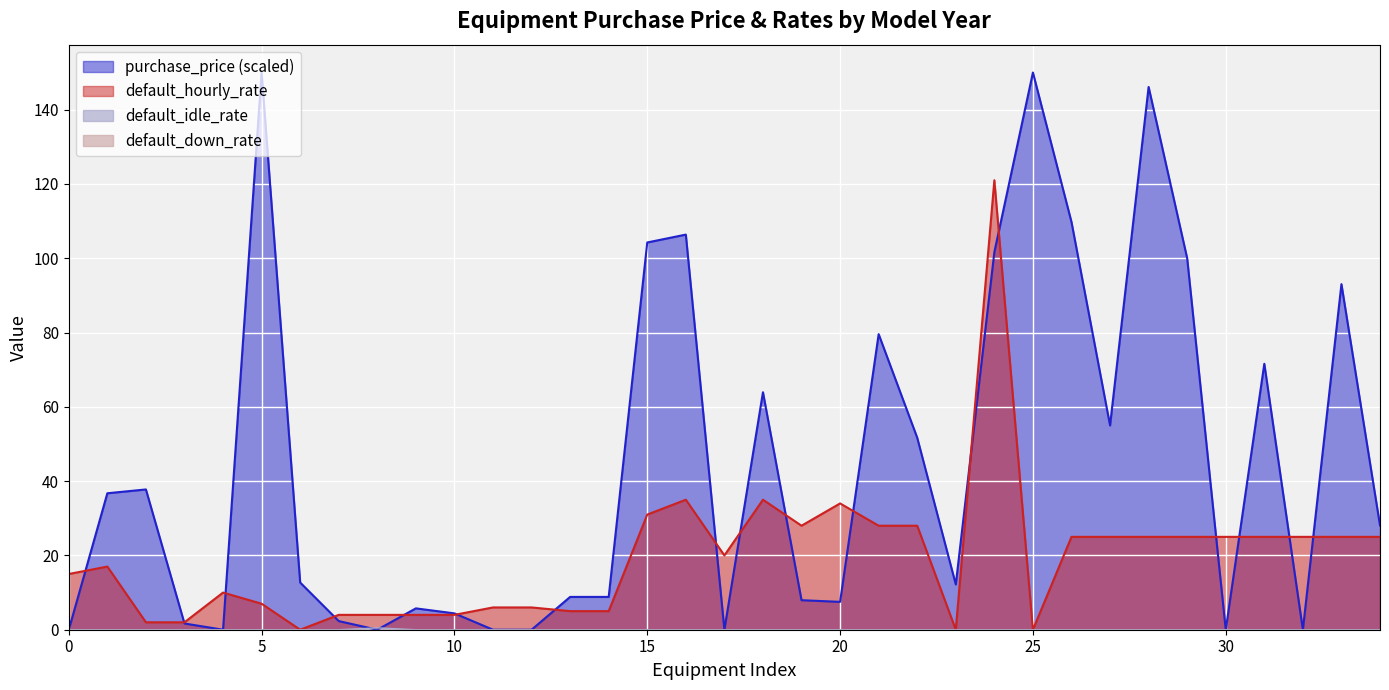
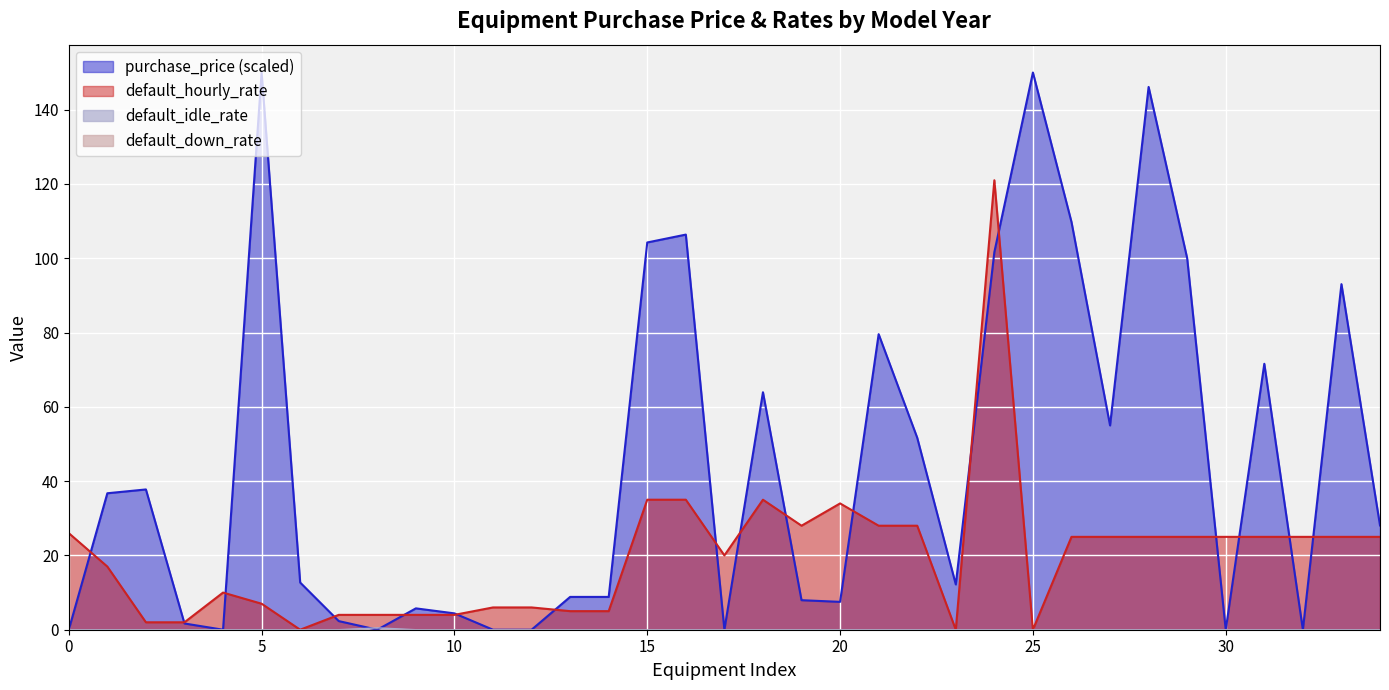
default_hourly_rate, 0: 15 -> 26
default_hourly_rate, 15: 31 -> 35
